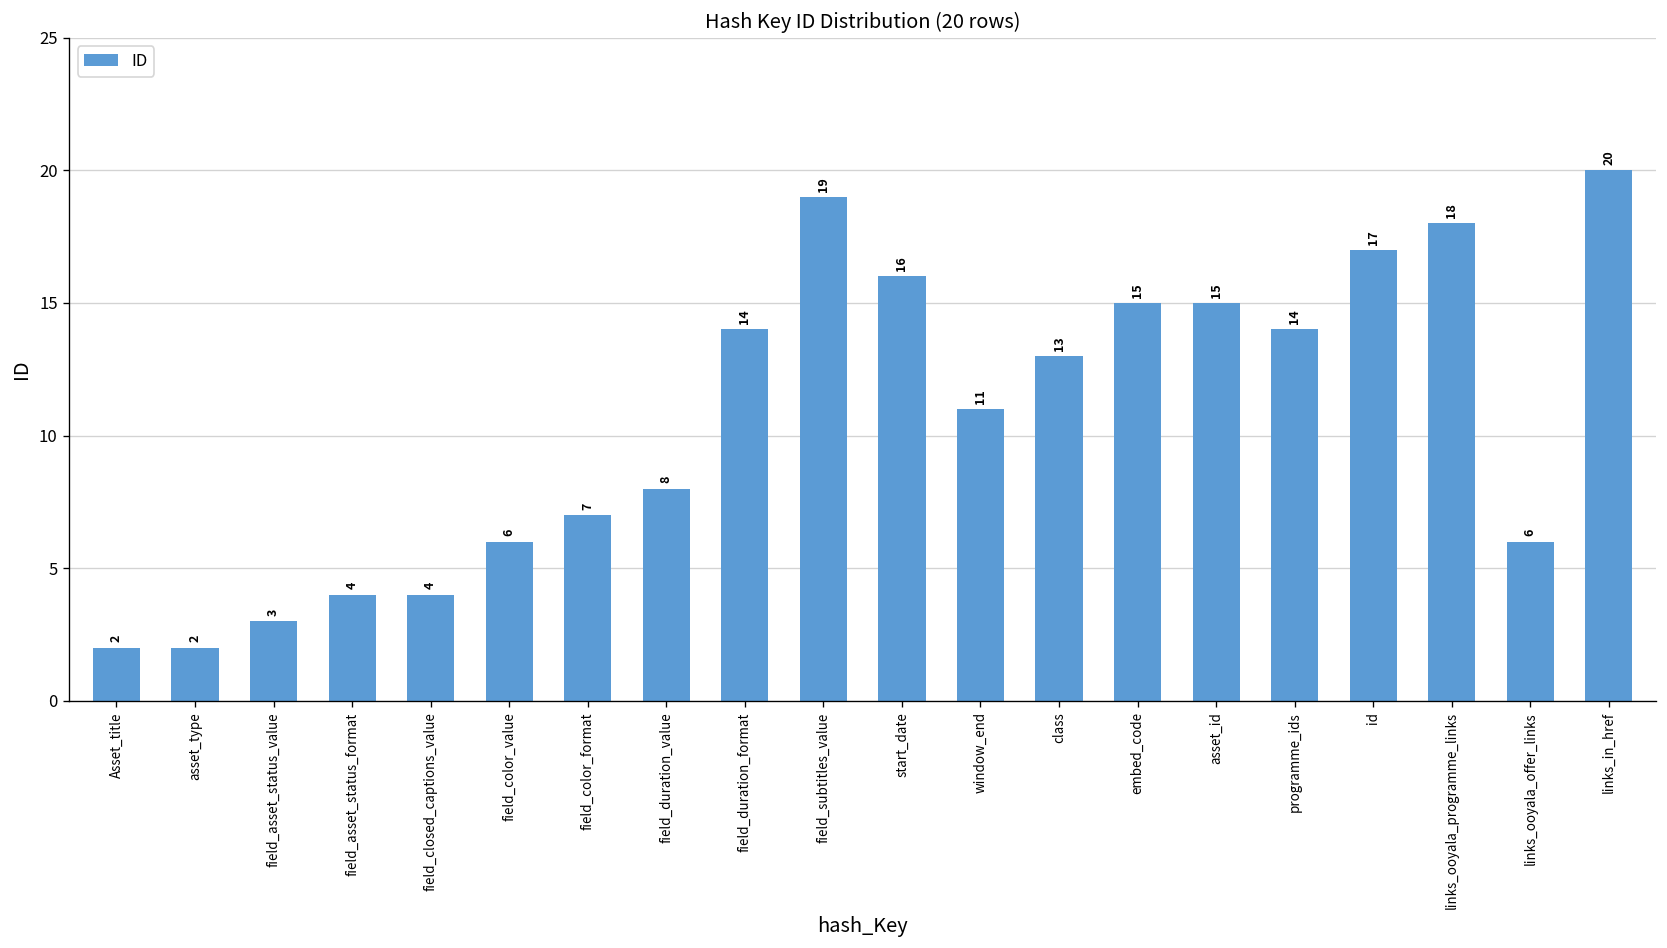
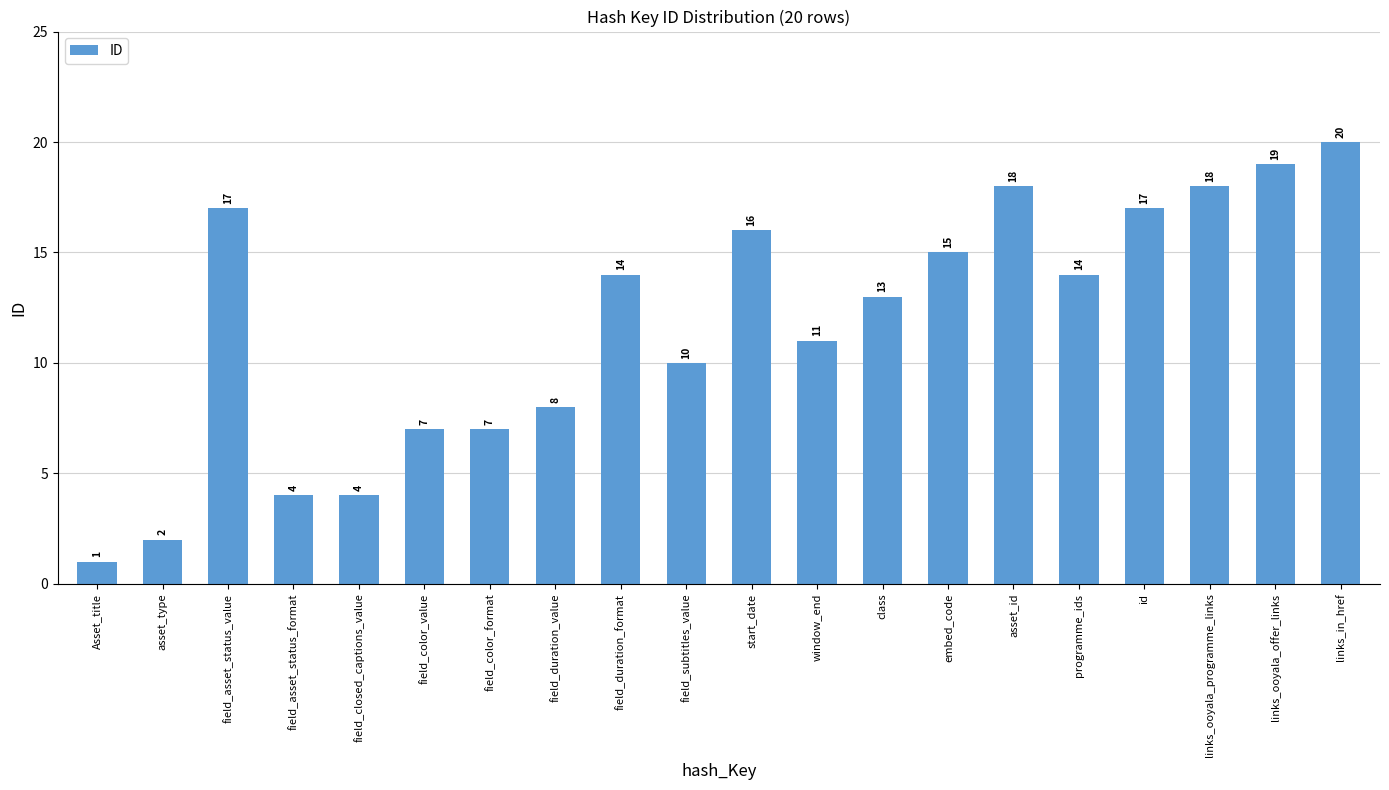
Asset_title: 2 -> 1
field_asset_status_value: 3 -> 17
field_color_value: 6 -> 7
field_subtitles_value: 19 -> 10
asset_id: 15 -> 18
links_ooyala_offer_links: 6 -> 19
